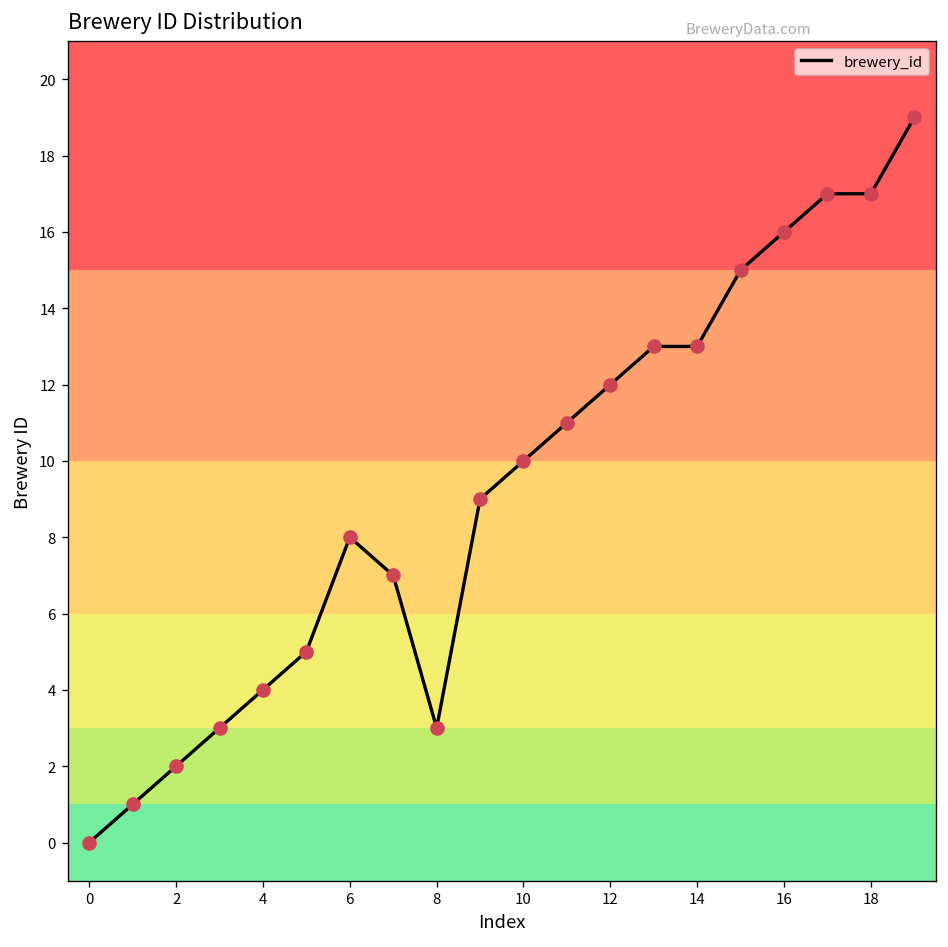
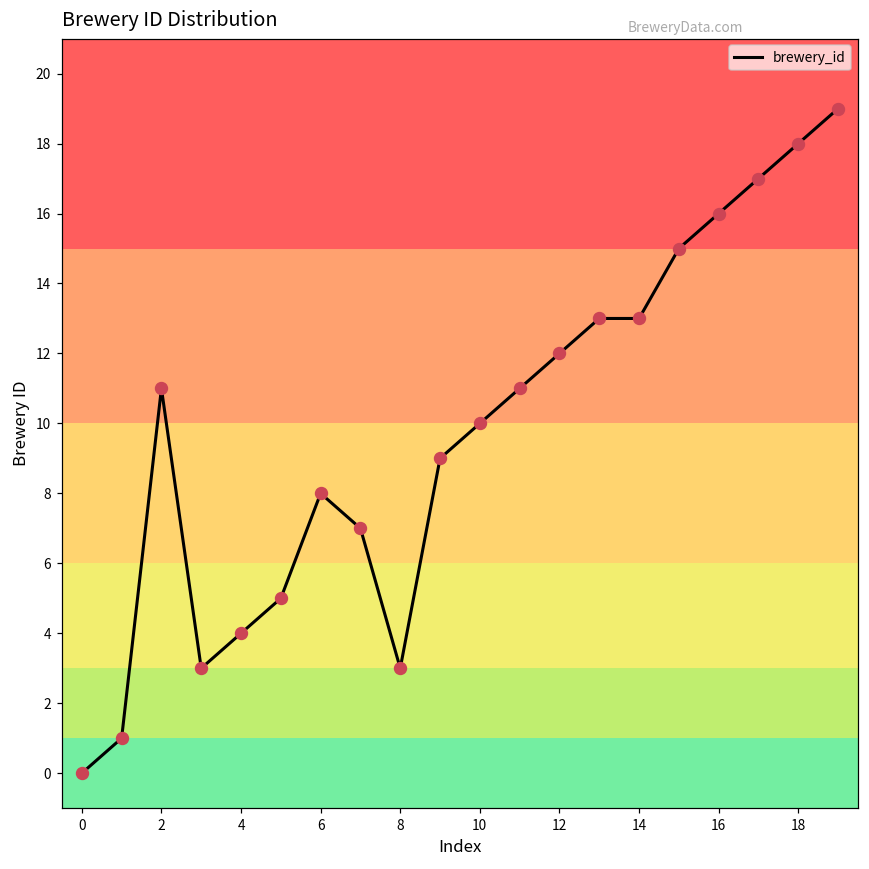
2: 2 -> 11
18: 17 -> 18
